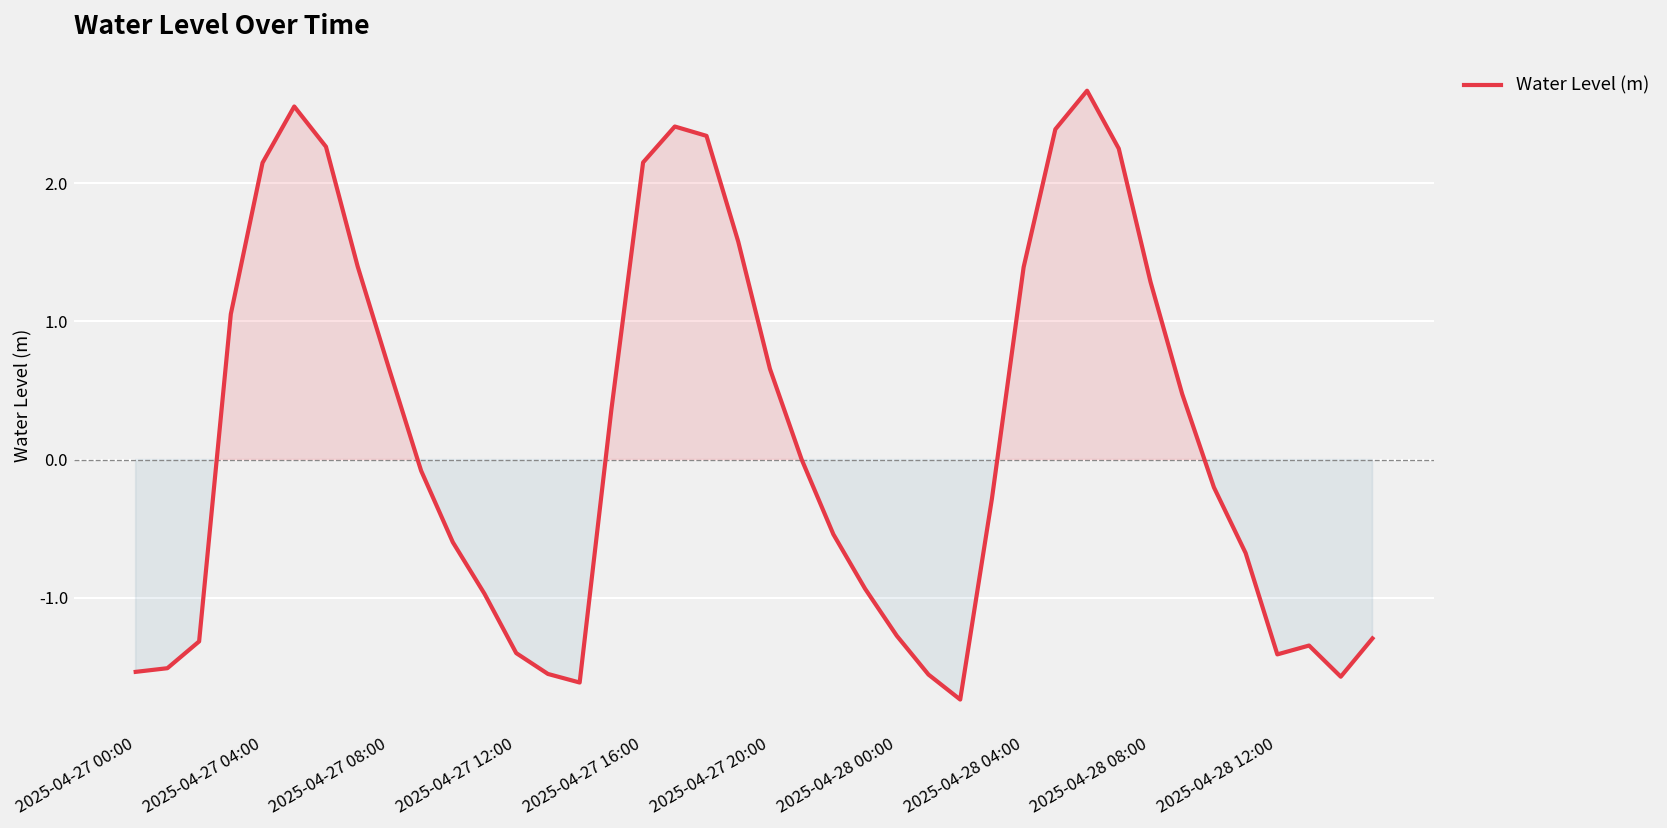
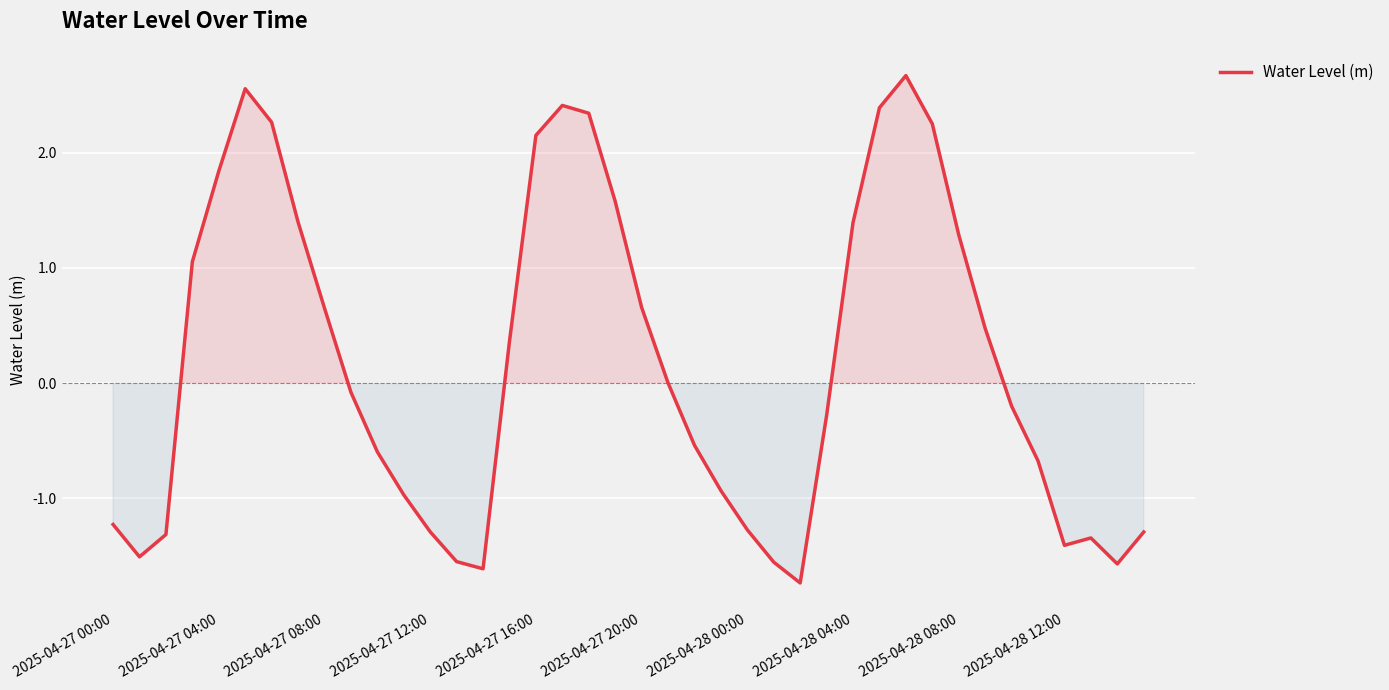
2025-04-27 00:00: -1.54 -> -1.23
2025-04-27 04:00: 2.15 -> 1.84
2025-04-27 12:00: -1.40 -> -1.29
